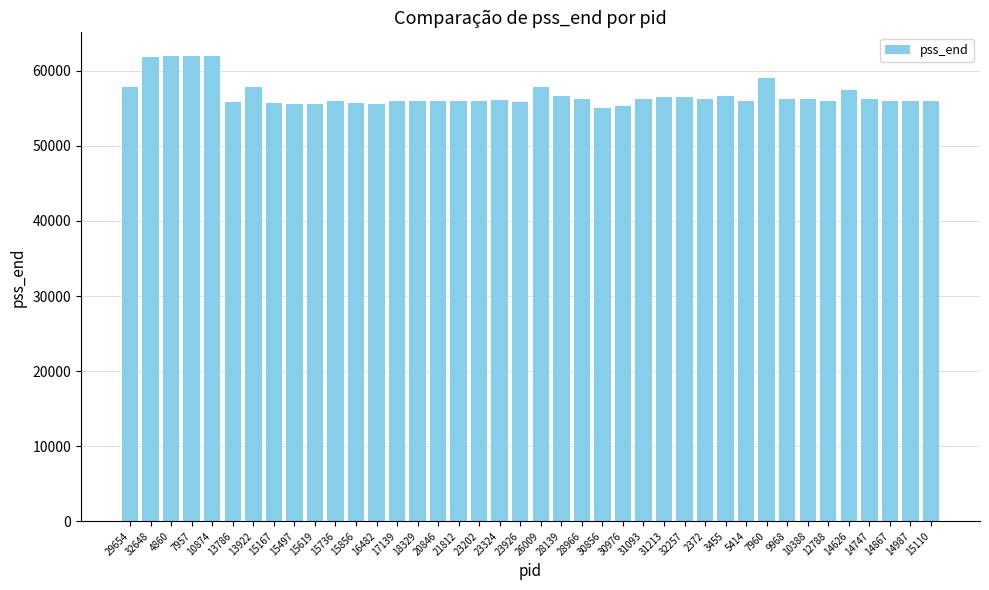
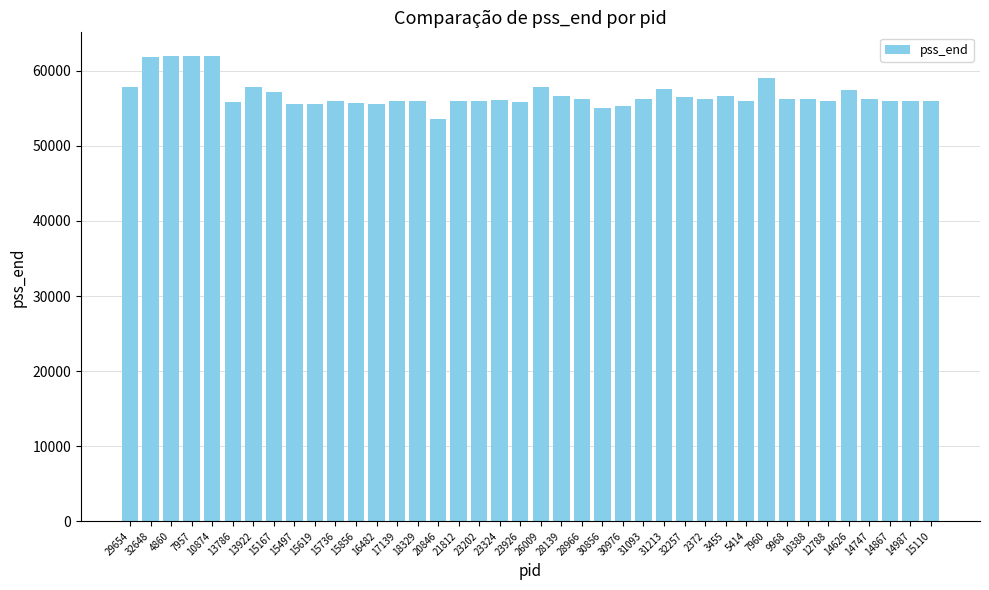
15167: 56000 -> 57000
20846: 56000 -> 54000
31213: 57000 -> 58000
